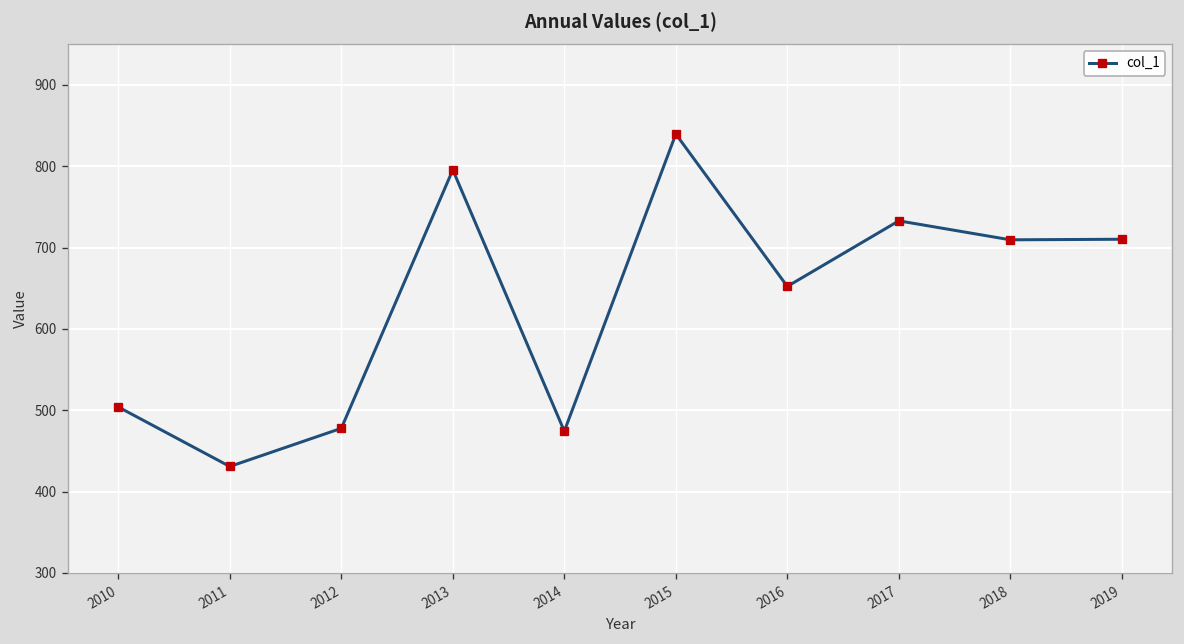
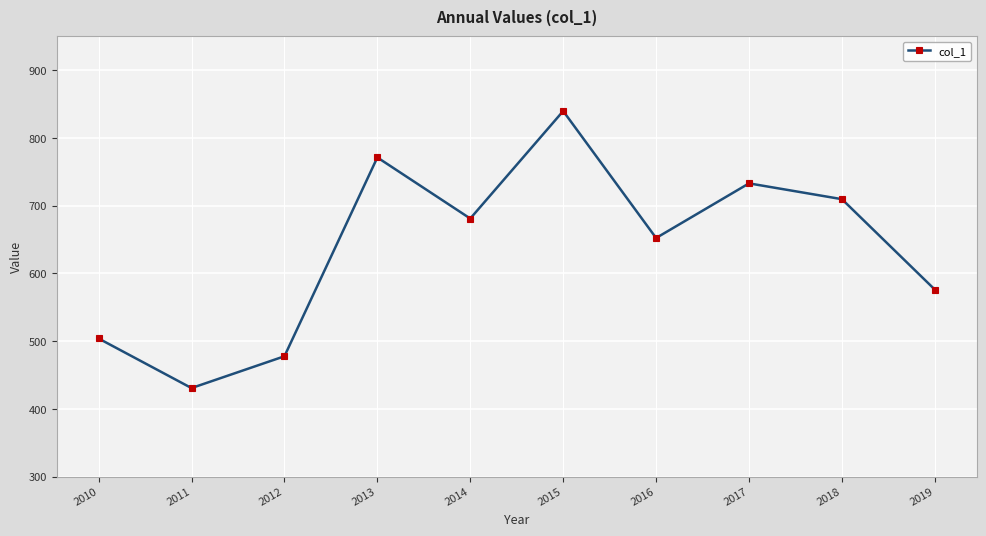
2013: 800 -> 770
2014: 470 -> 680
2019: 710 -> 580
